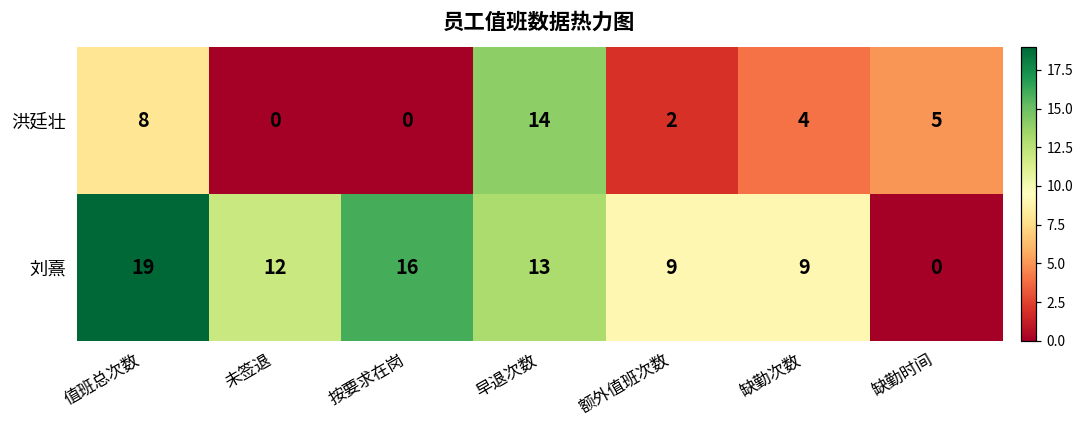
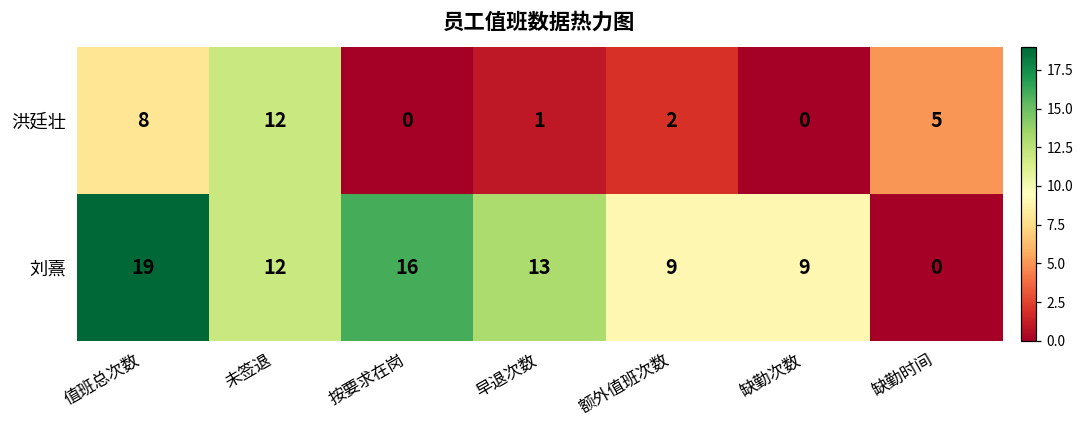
洪廷壮, 未签退: 0 -> 12
洪廷壮, 早退次数: 14 -> 1
洪廷壮, 缺勤次数: 4 -> 0
